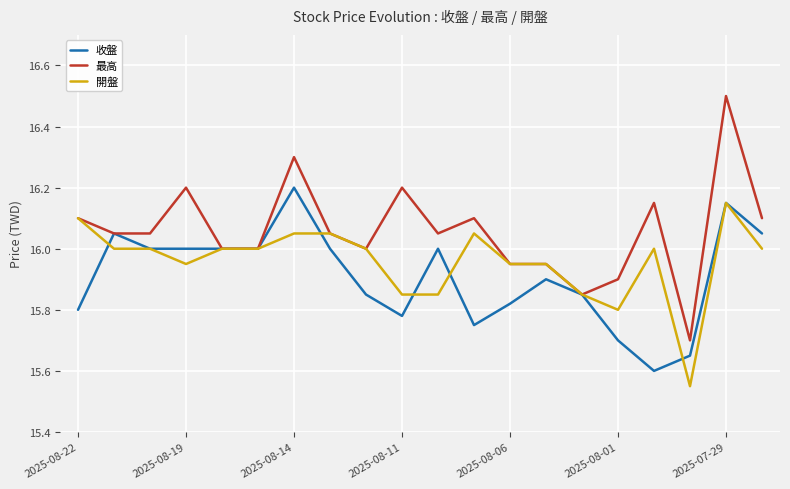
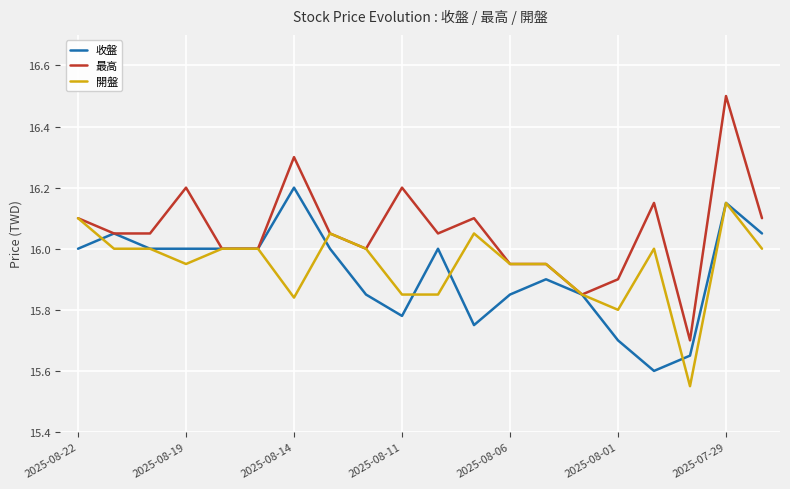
收盤, 2025-08-22: 15.8 -> 16.0
開盤, 2025-08-14: 16.05 -> 15.84
收盤, 2025-08-06: 15.82 -> 15.85
